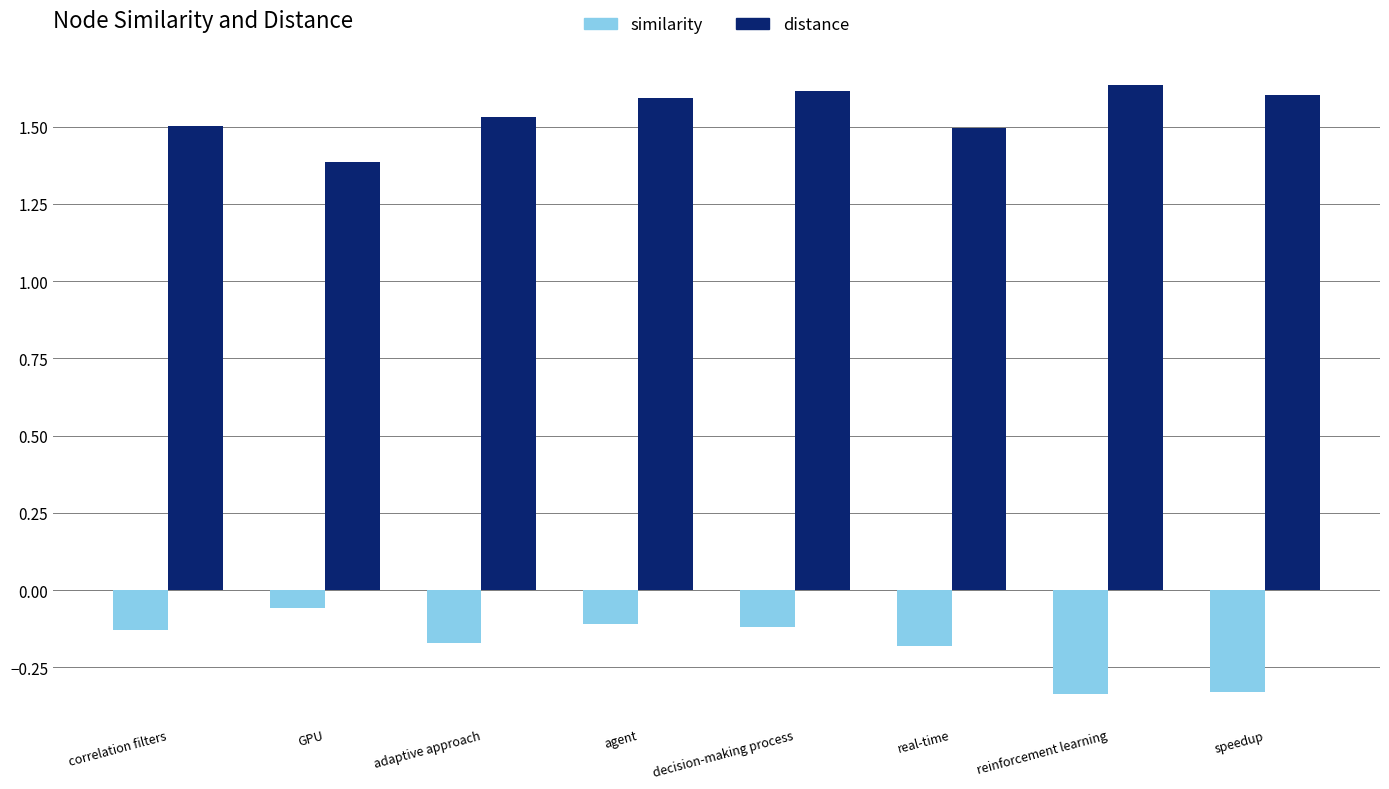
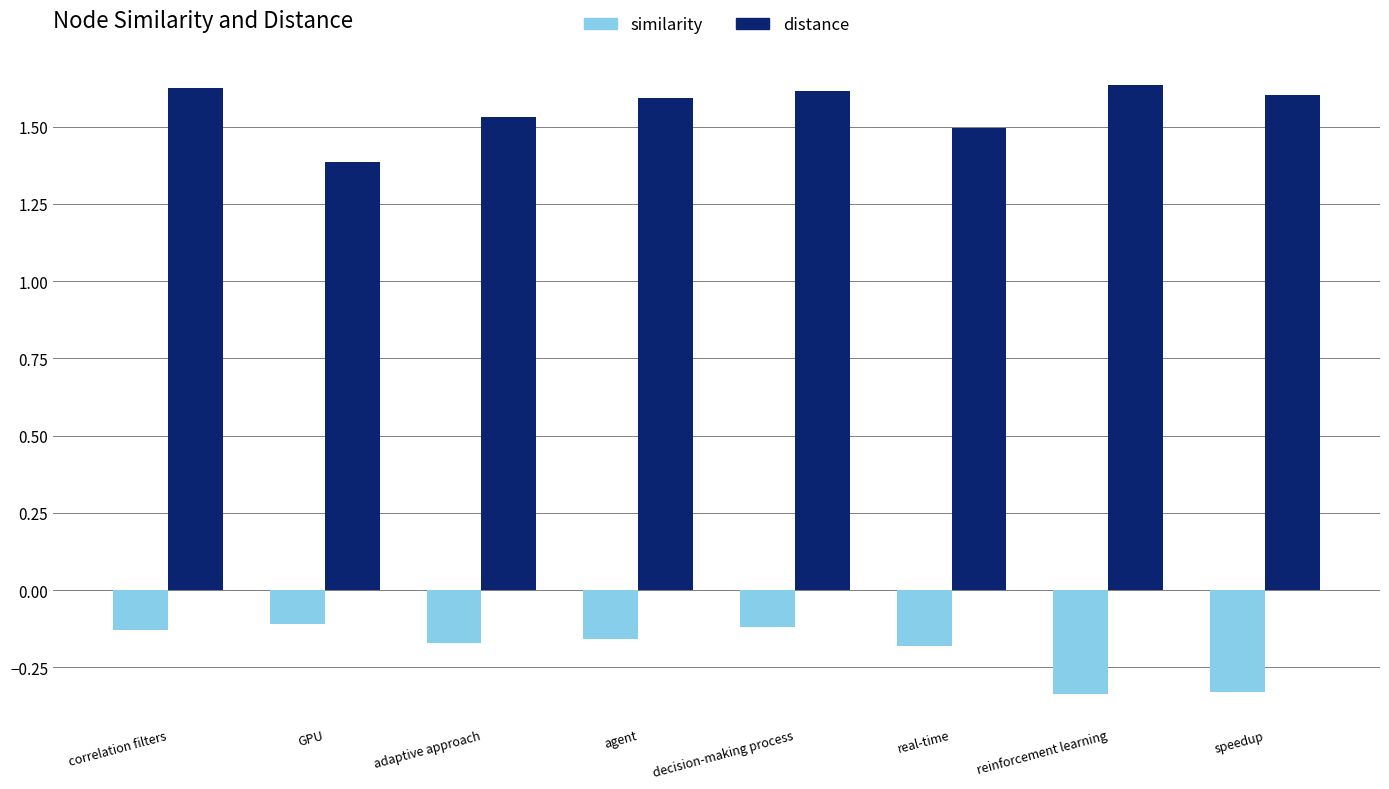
distance, correlation filters: 1.50 -> 1.62
similarity, GPU: -0.06 -> -0.11
similarity, agent: -0.11 -> -0.16
